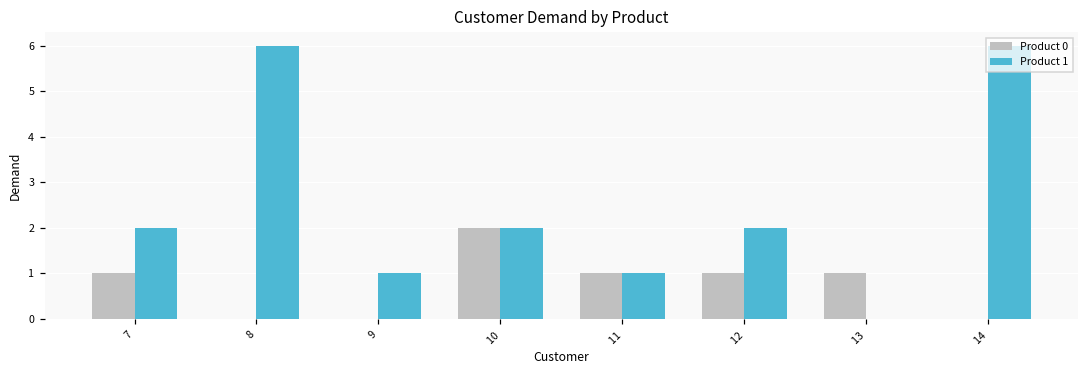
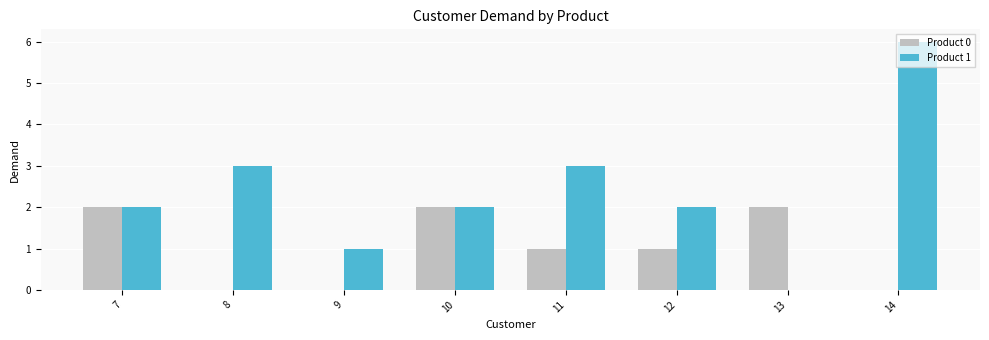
Product 0, 7: 1 -> 2
Product 1, 8: 6 -> 3
Product 1, 11: 1 -> 3
Product 0, 13: 1 -> 2
